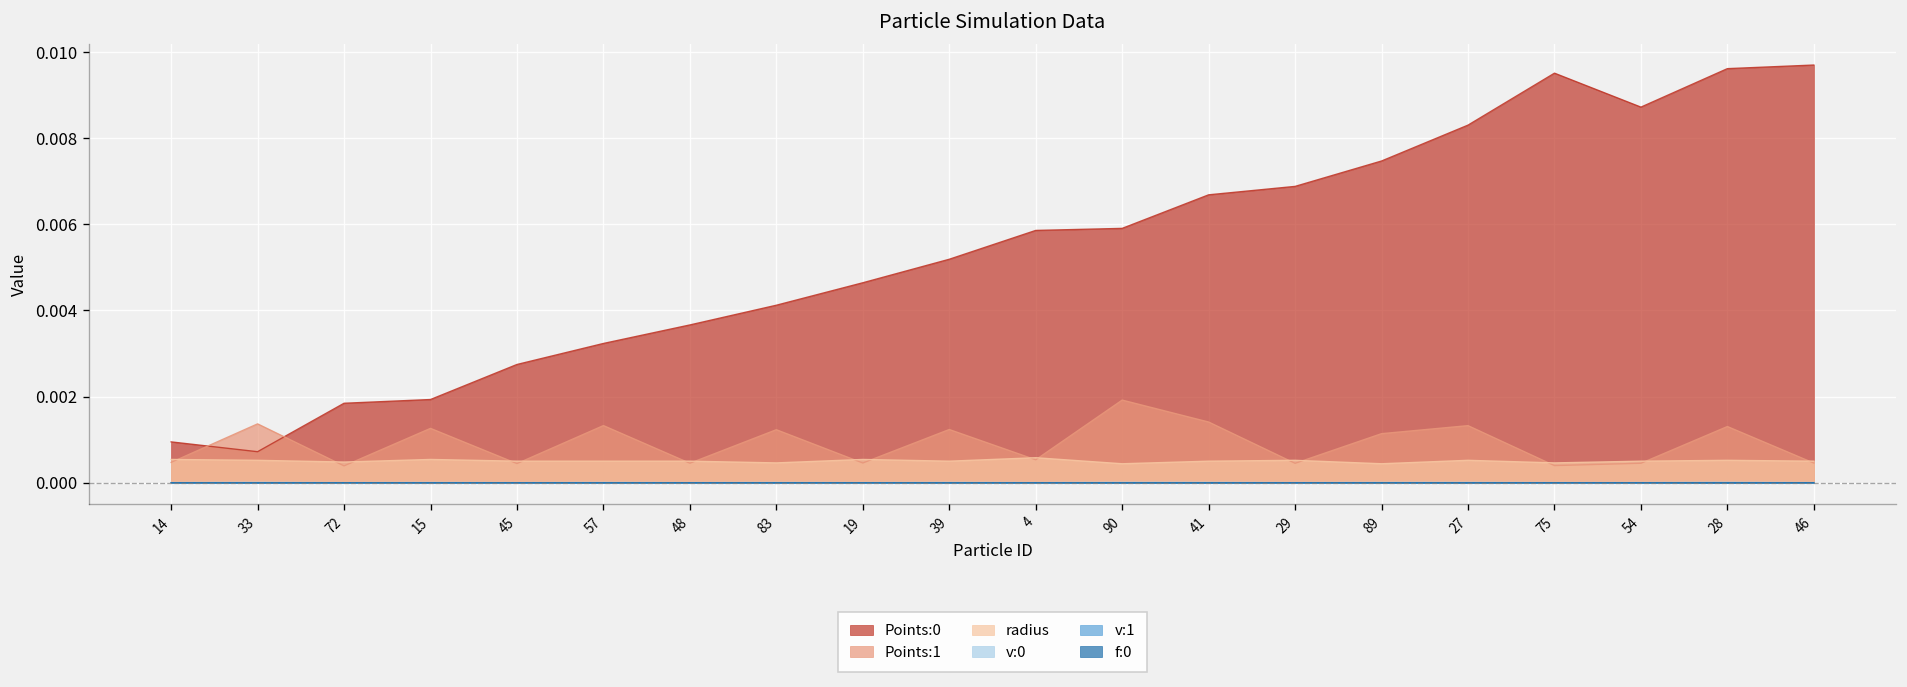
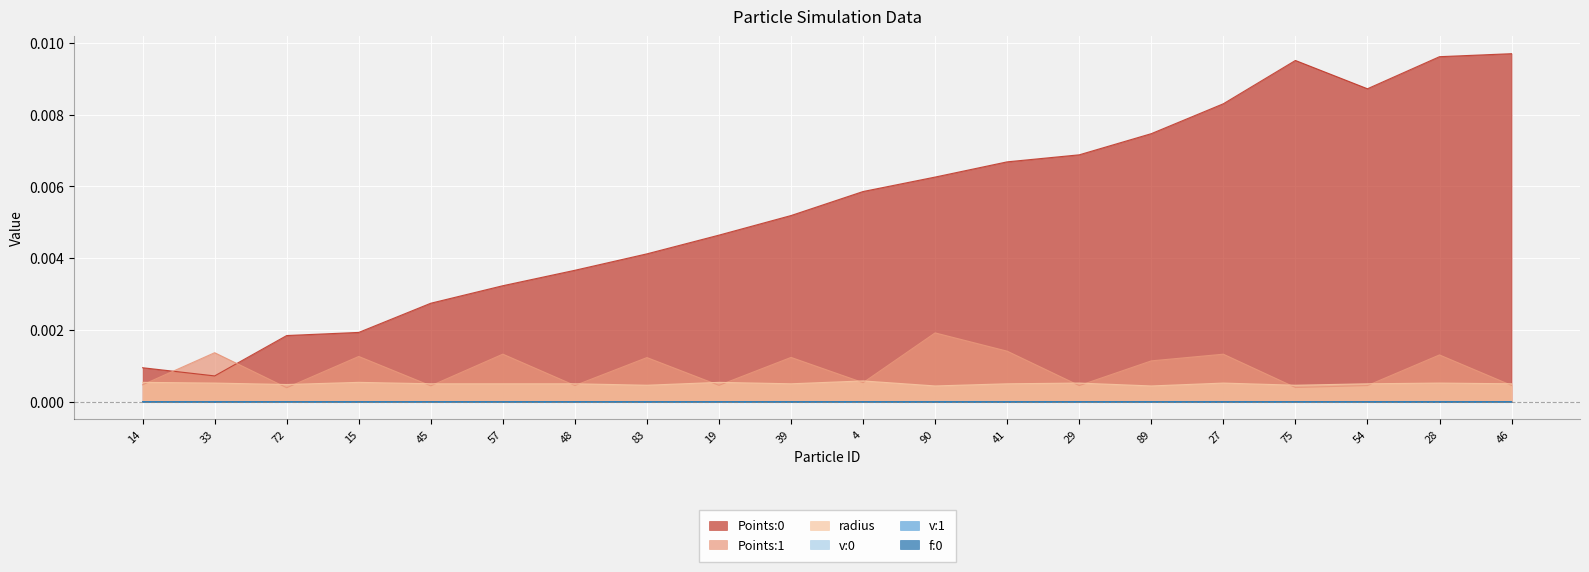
Points:0, 90: 0.0059 -> 0.0063
